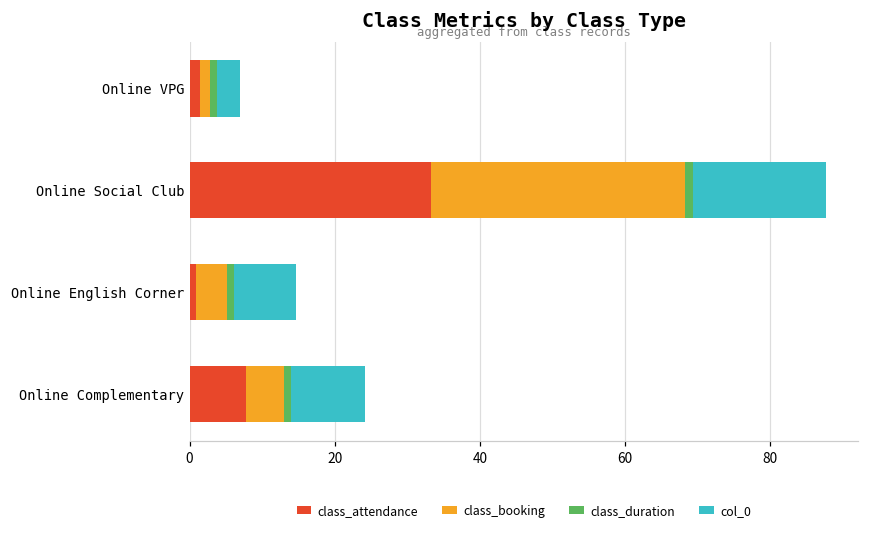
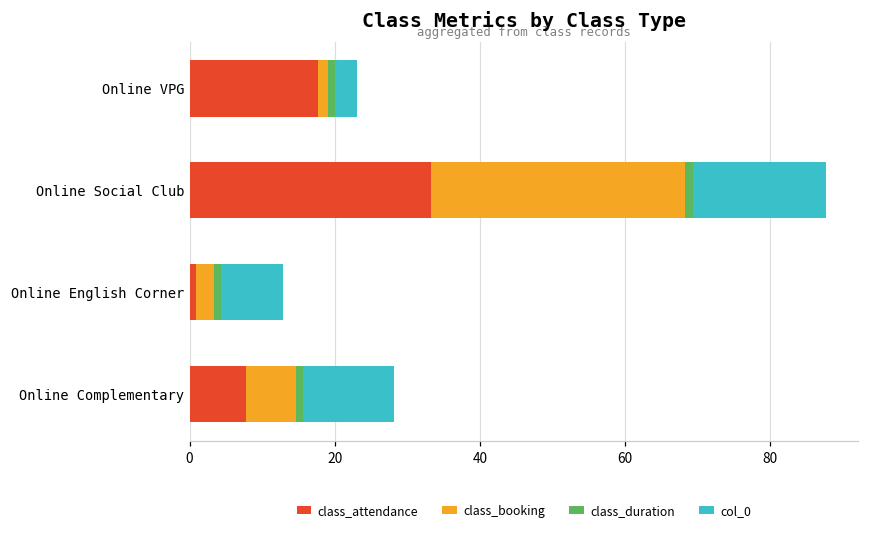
class_attendance, Online VPG: 2 -> 18
class_booking, Online English Corner: 4 -> 2
class_booking, Online Complementary: 5 -> 7
col_0, Online Complementary: 10 -> 13
